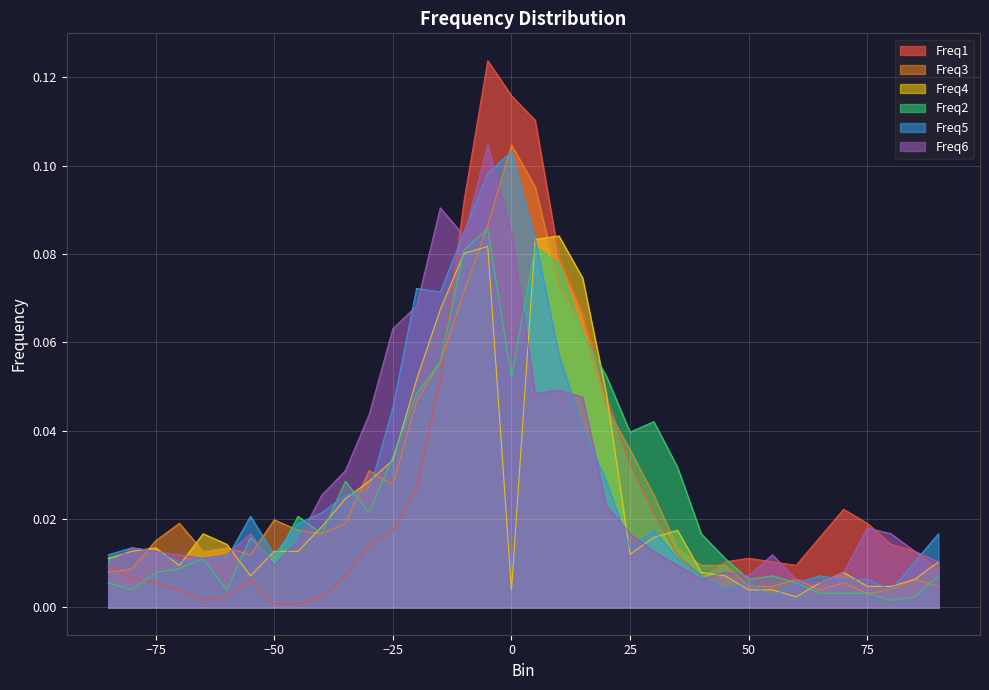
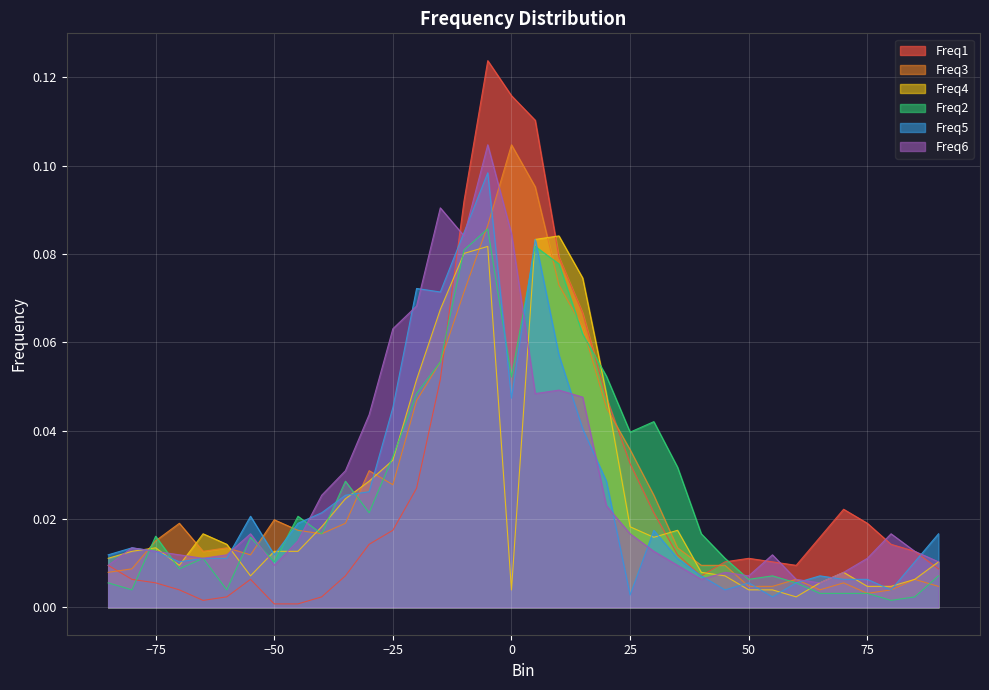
Freq2, −75: 0.008 -> 0.016
Freq5, 0: 0.103 -> 0.047
Freq4, 25: 0.012 -> 0.018
Freq5, 25: 0.013 -> 0.003
Freq6, 75: 0.018 -> 0.011
